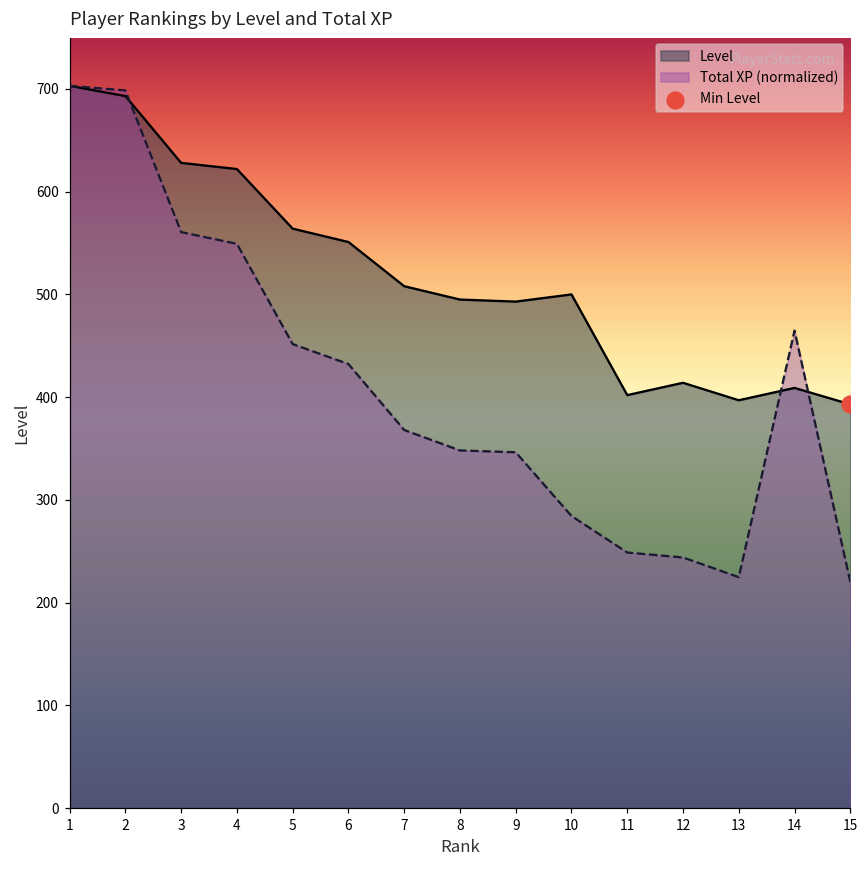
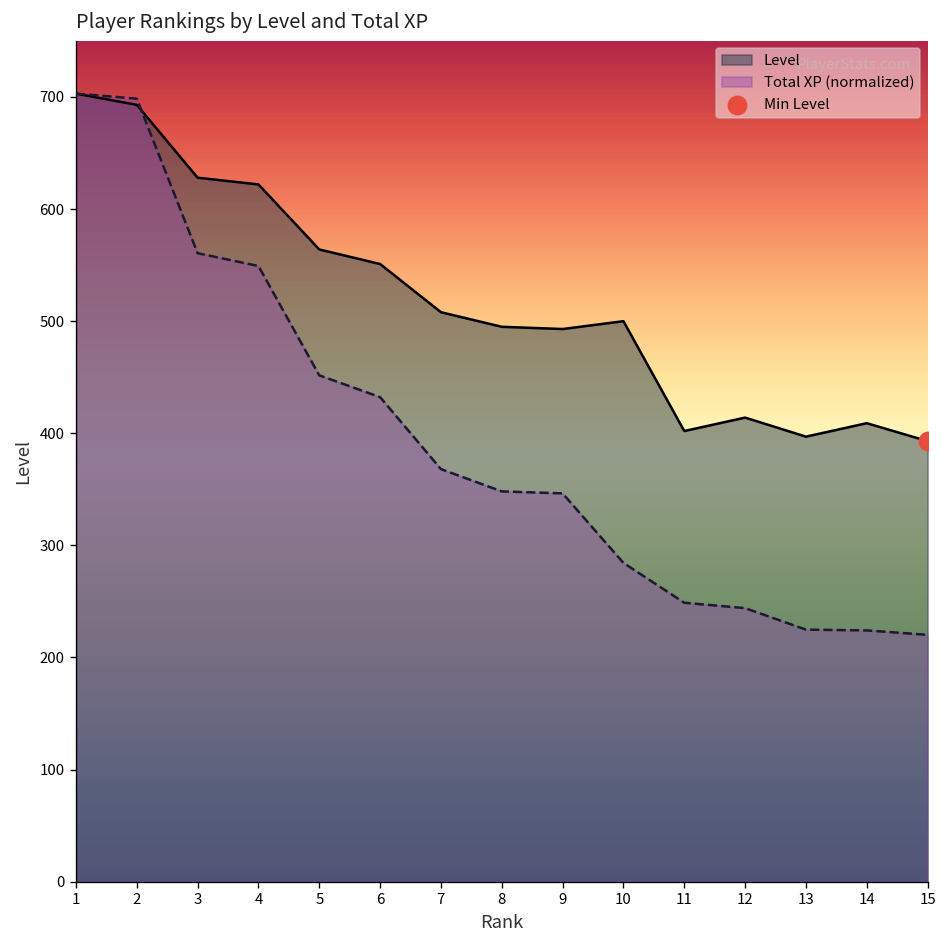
Total XP (normalized), 14: 460 -> 220
